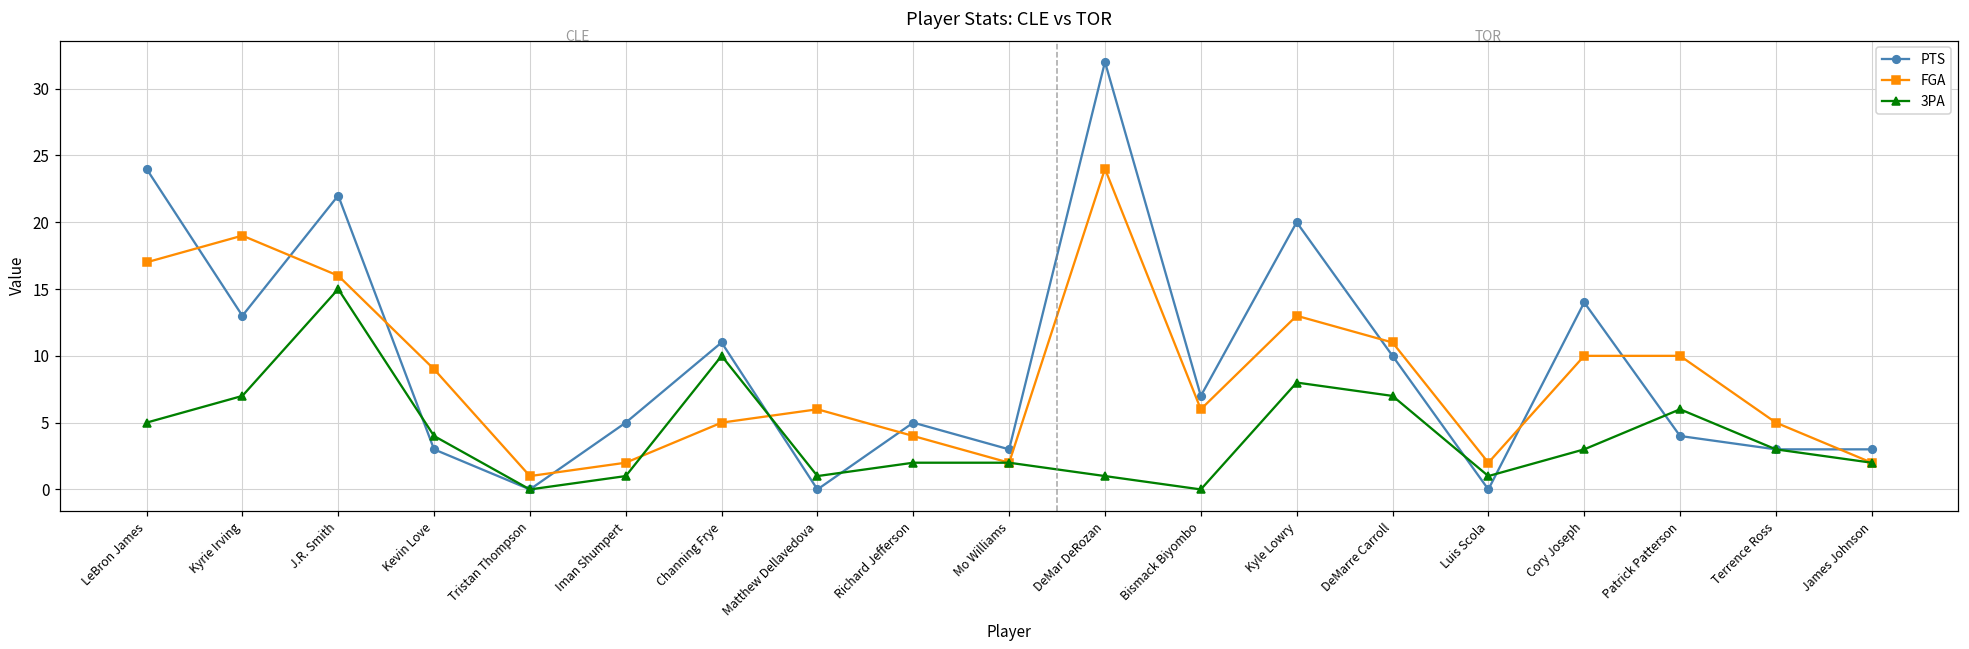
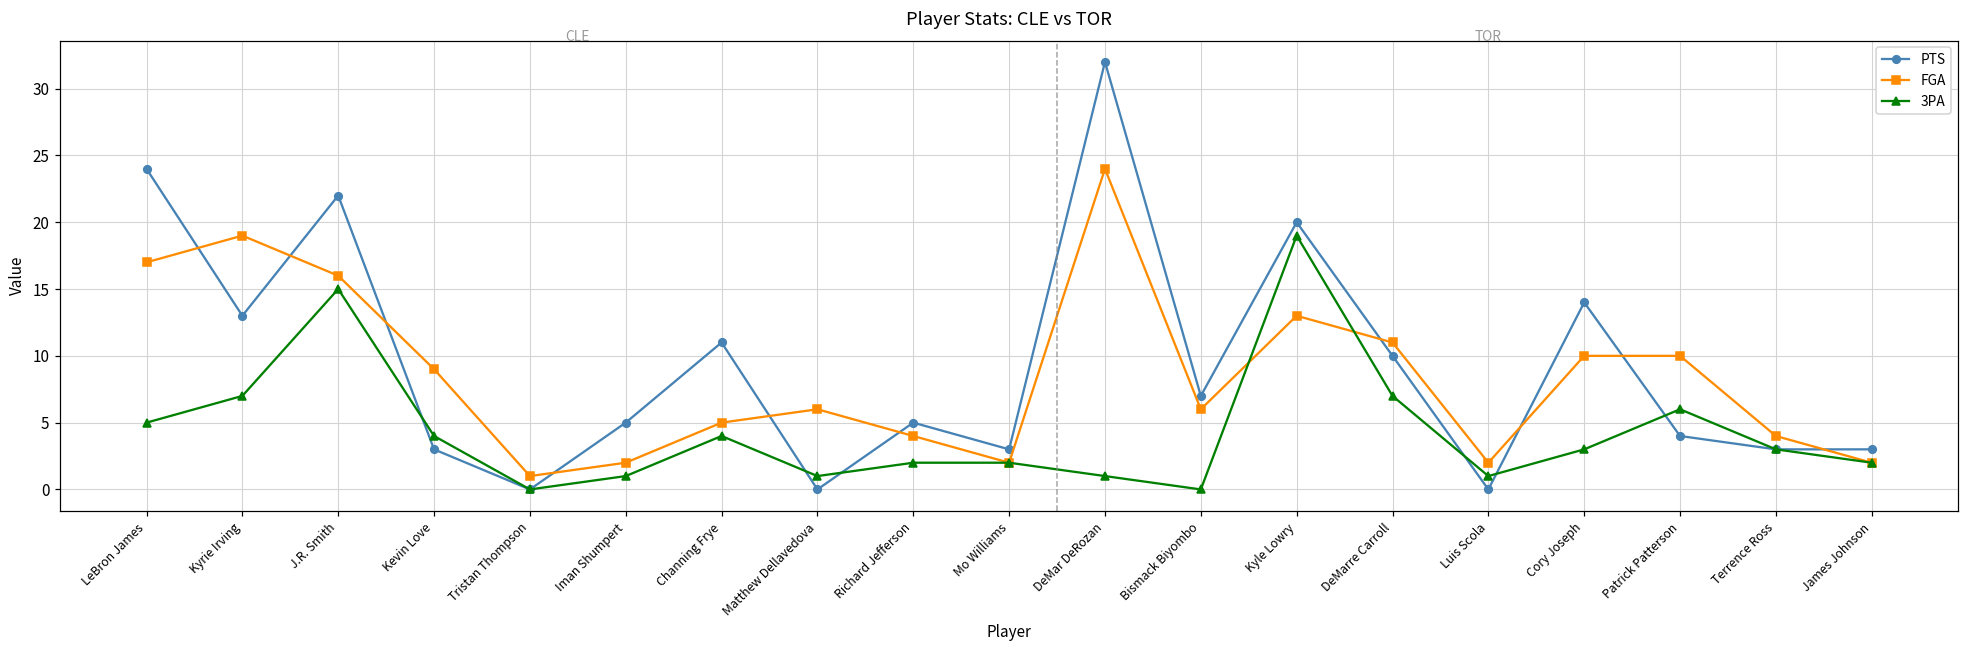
3PA, Channing Frye: 10 -> 4
3PA, Kyle Lowry: 8 -> 19
FGA, Terrence Ross: 5 -> 4
